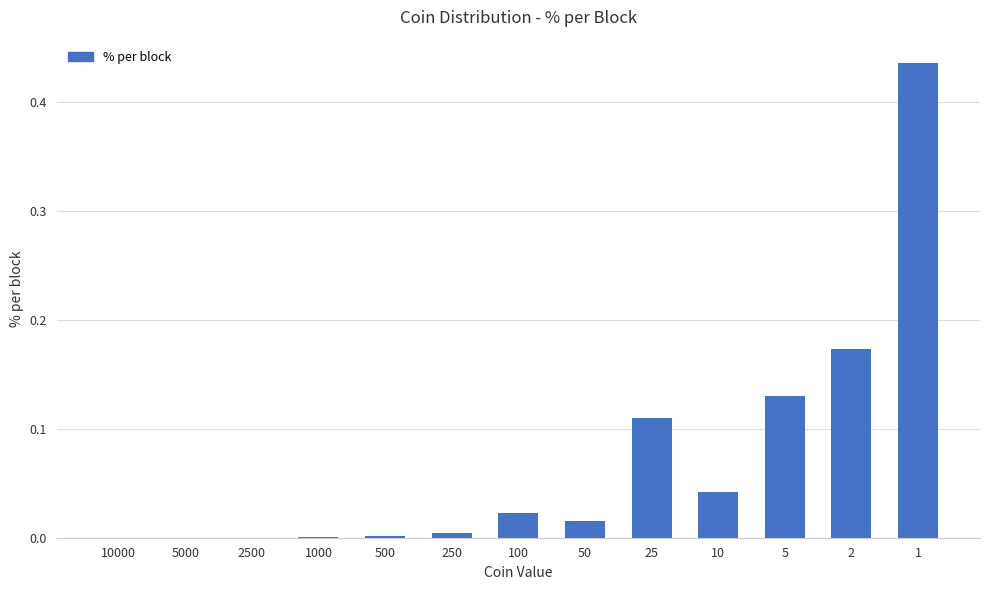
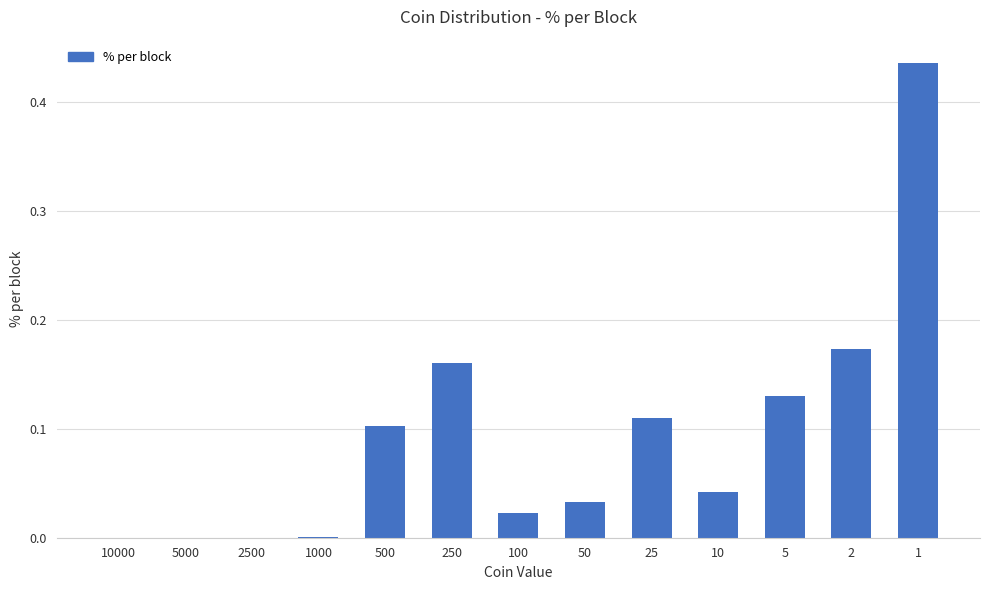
500: 0.002 -> 0.103
250: 0.004 -> 0.160
50: 0.015 -> 0.033
